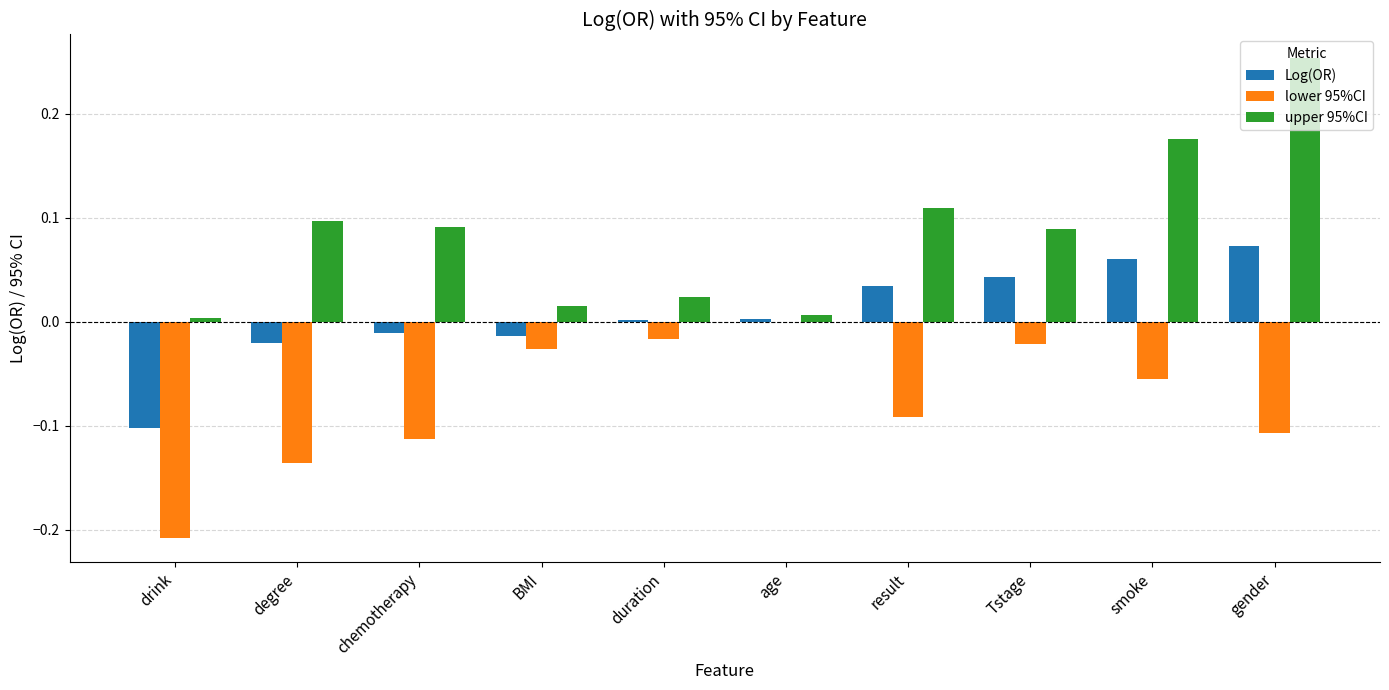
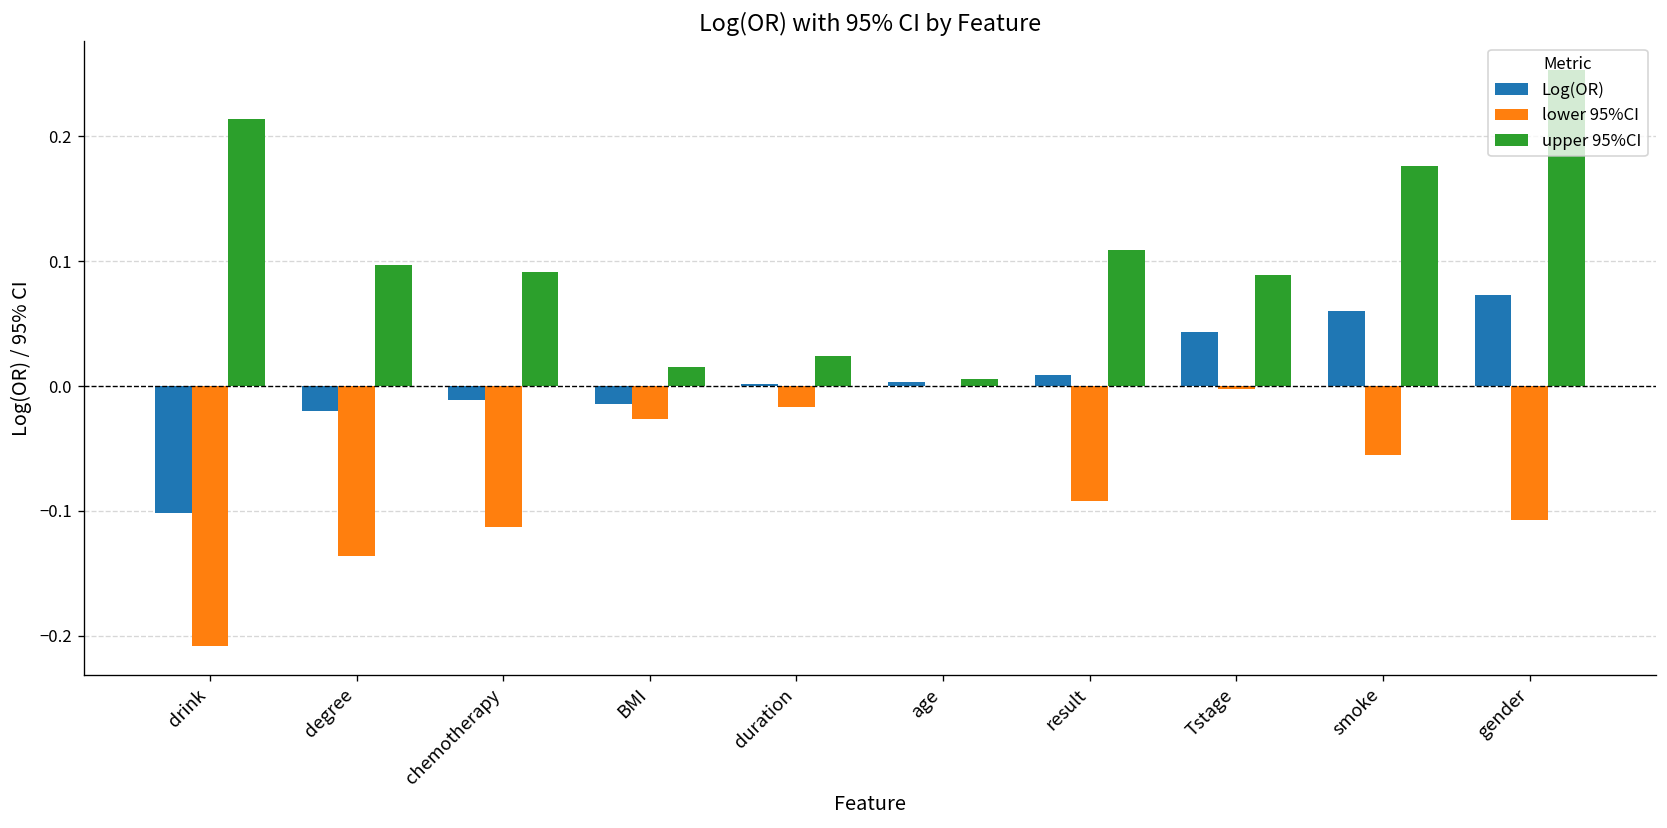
upper 95%CI, drink: 0.004 -> 0.214
Log(OR), result: 0.034 -> 0.009
lower 95%CI, Tstage: -0.021 -> -0.002
